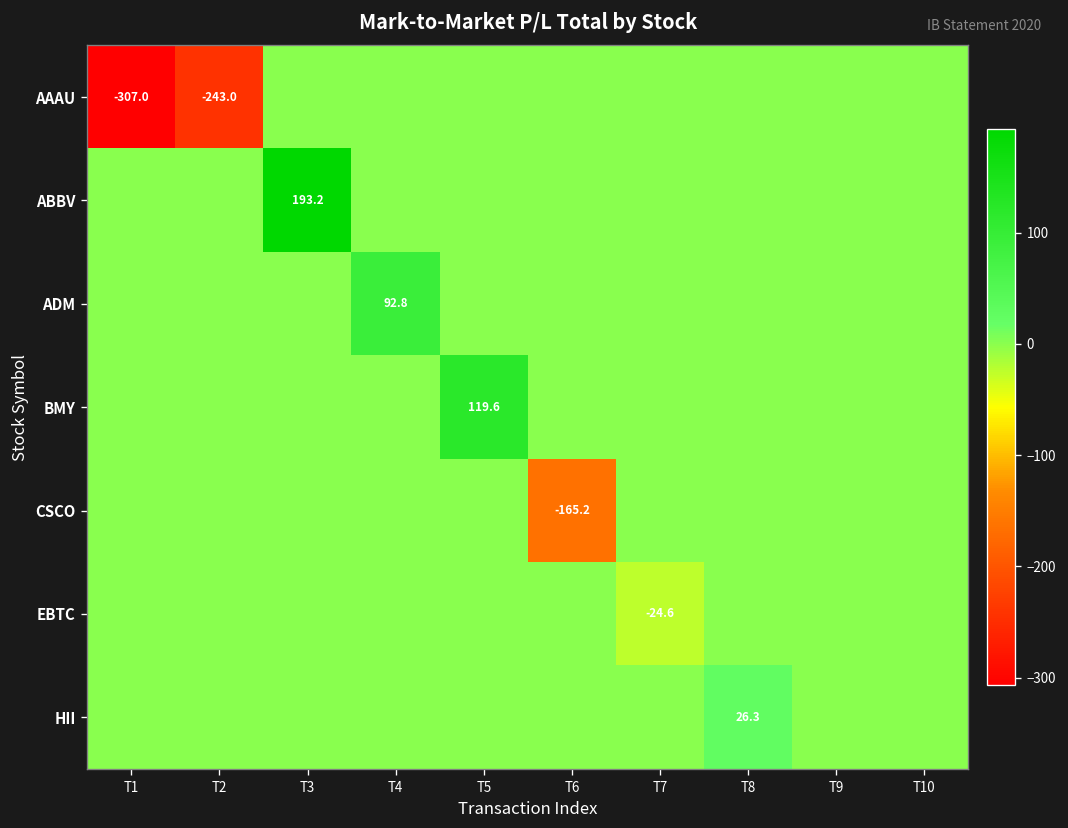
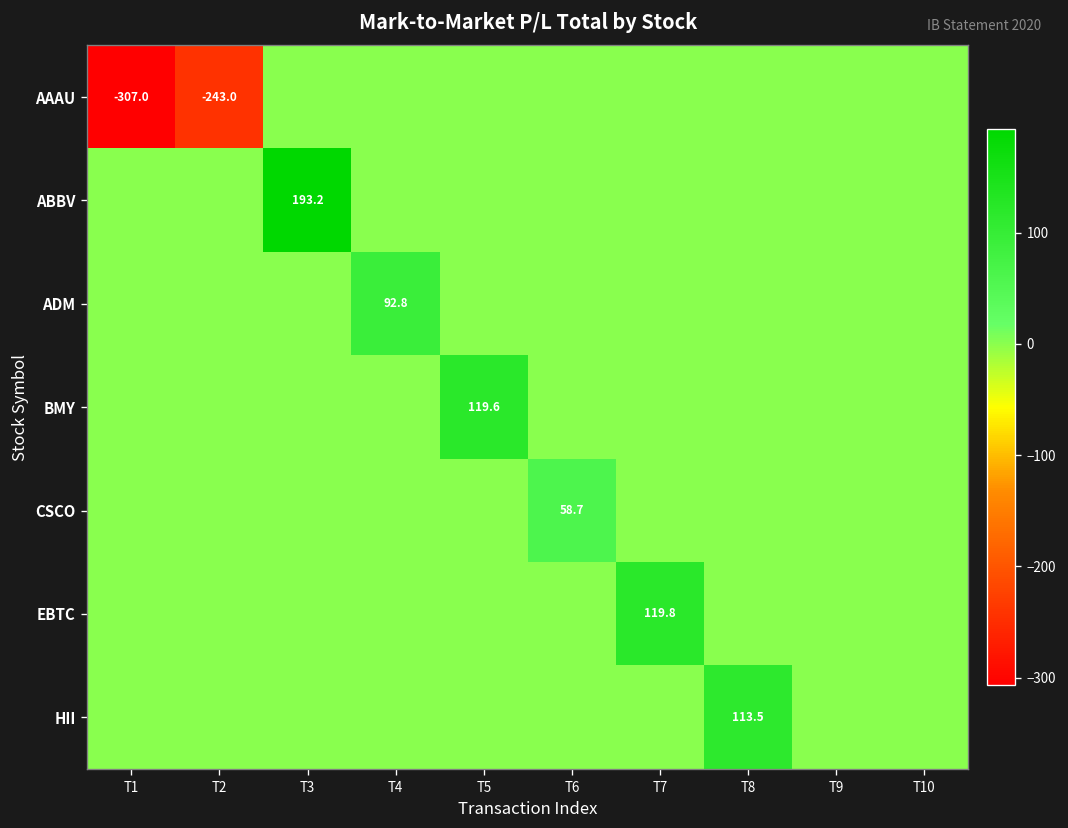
CSCO, T6: -165.2 -> 58.7
EBTC, T7: -24.6 -> 119.8
HII, T8: 26.3 -> 113.5
